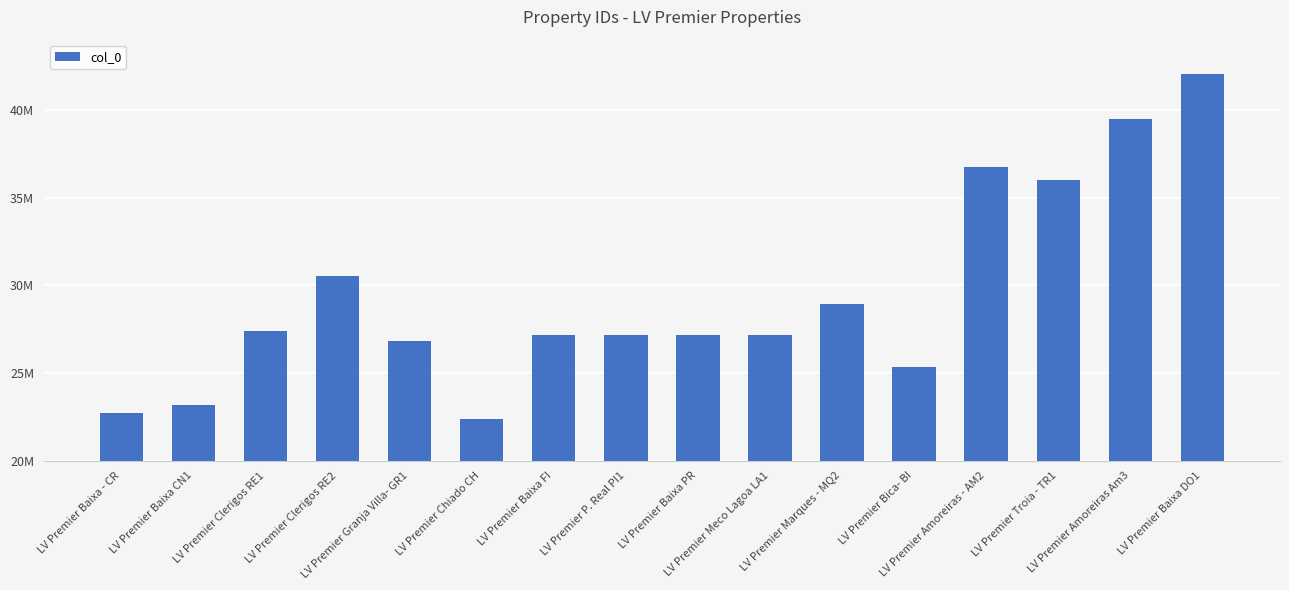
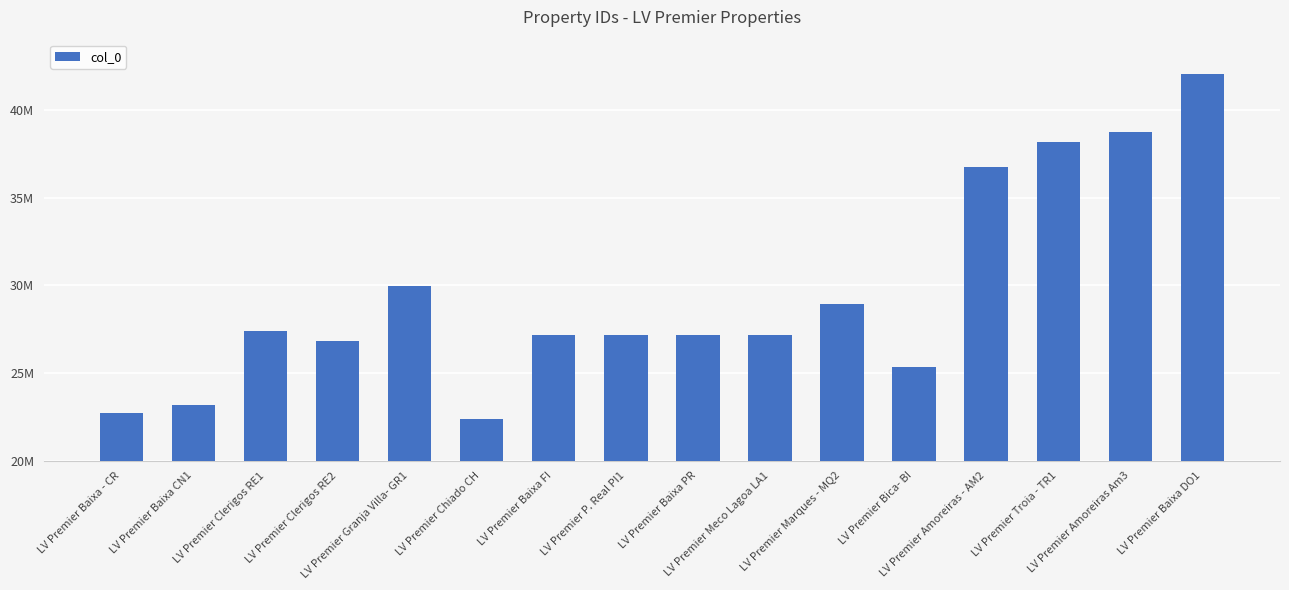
LV Premier Clerigos RE2: 30500000 -> 26800000
LV Premier Granja Villa- GR1: 26800000 -> 29900000
LV Premier Troia - TR1: 36000000 -> 38200000
LV Premier Amoreiras Am3: 39500000 -> 38700000
